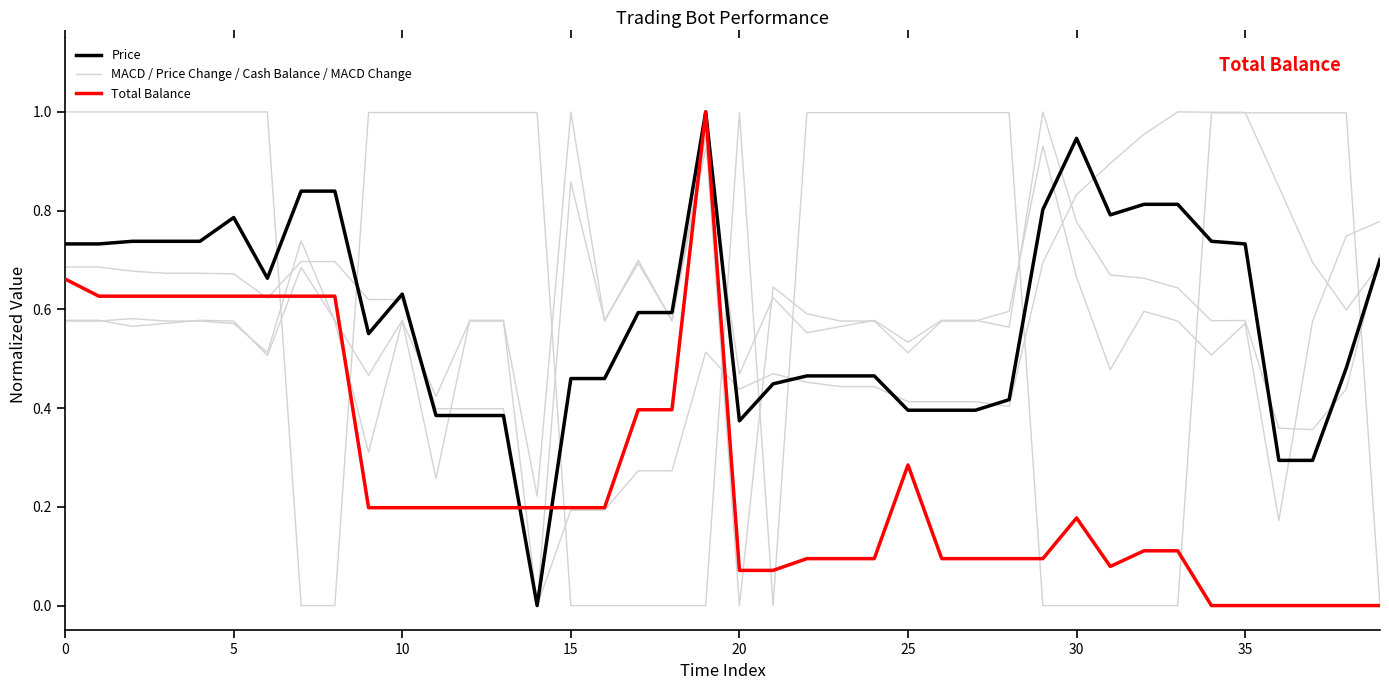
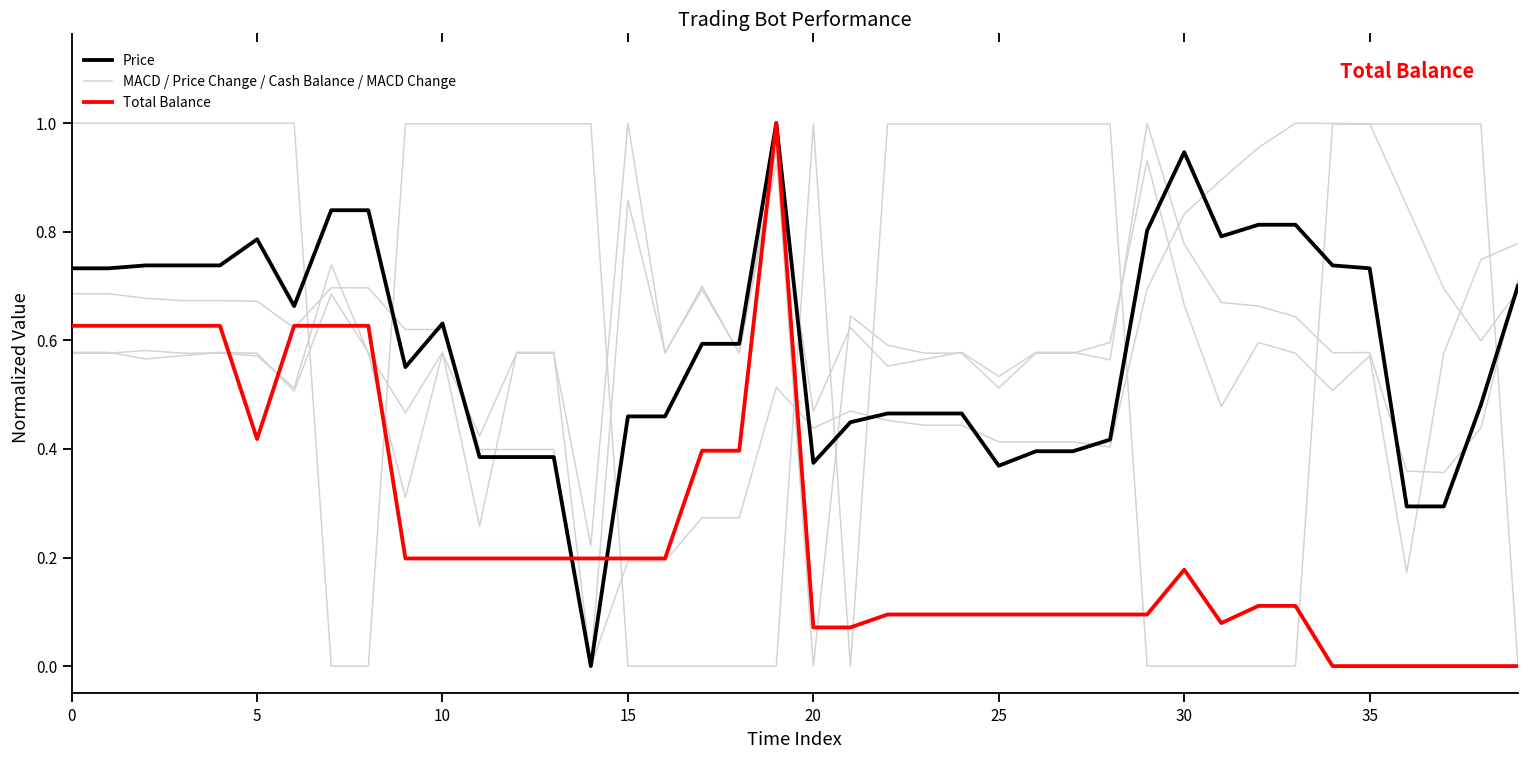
Total Balance, 0: 0.66 -> 0.63
Total Balance, 5: 0.63 -> 0.42
Price, 25: 0.40 -> 0.37
Total Balance, 25: 0.28 -> 0.10
